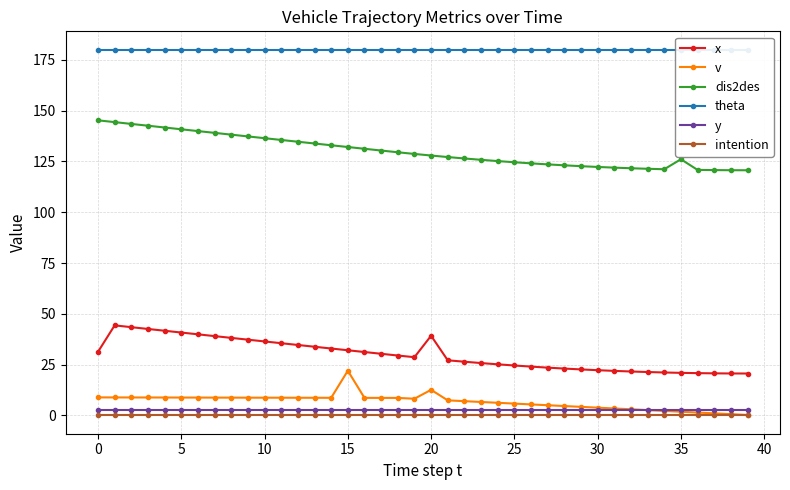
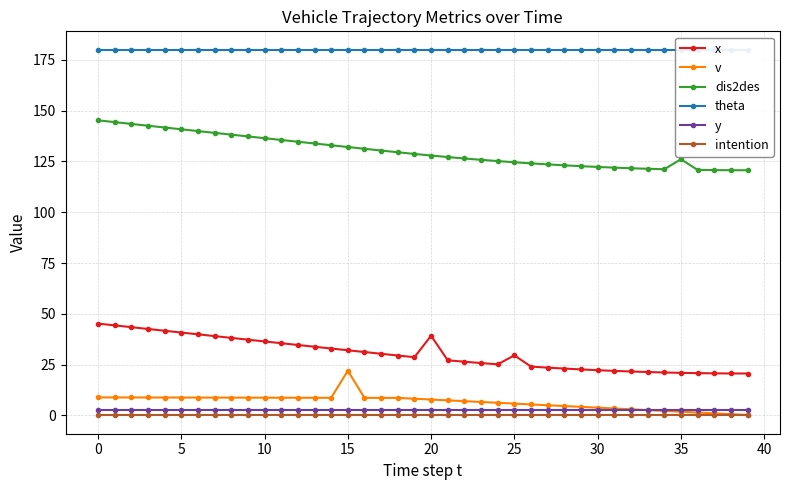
x, 0: 31 -> 45
v, 20: 13 -> 8
x, 25: 25 -> 30
